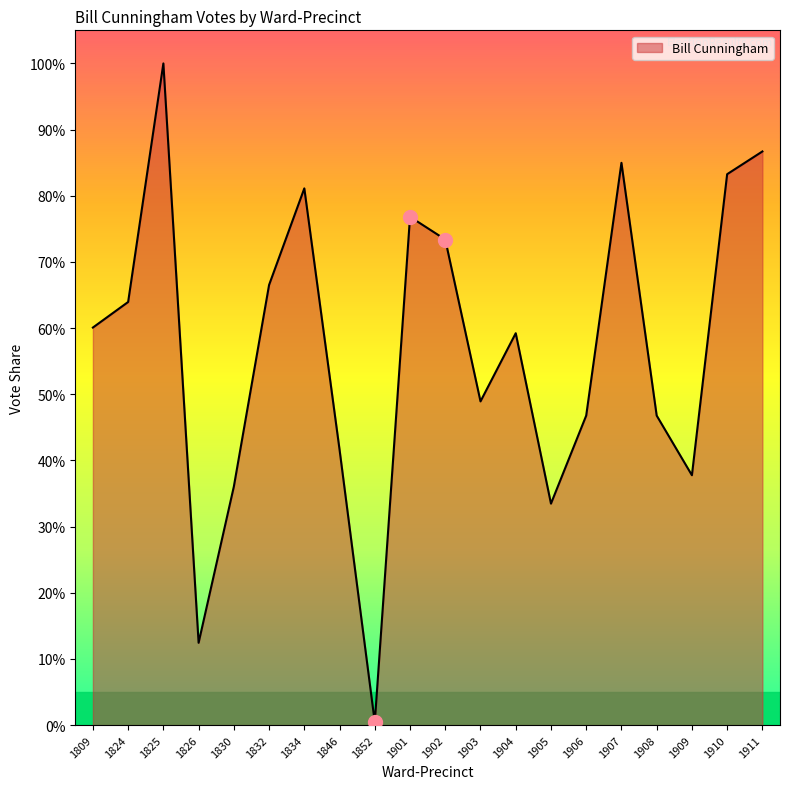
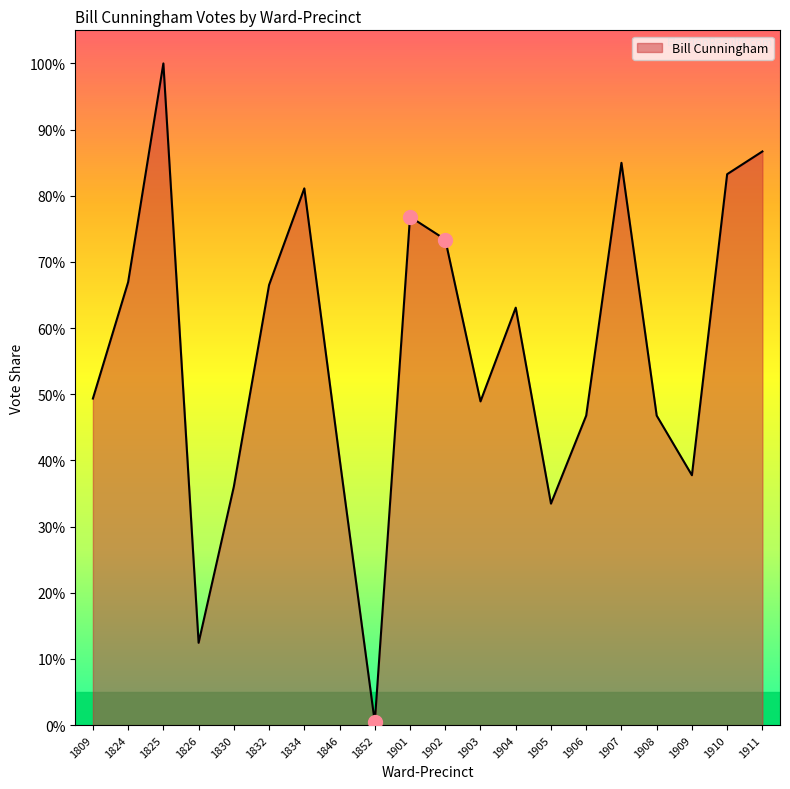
Bill Cunningham, 1809: 60% -> 49%
Bill Cunningham, 1824: 64% -> 67%
Bill Cunningham, 1846: 42% -> 40%
Bill Cunningham, 1904: 59% -> 63%
